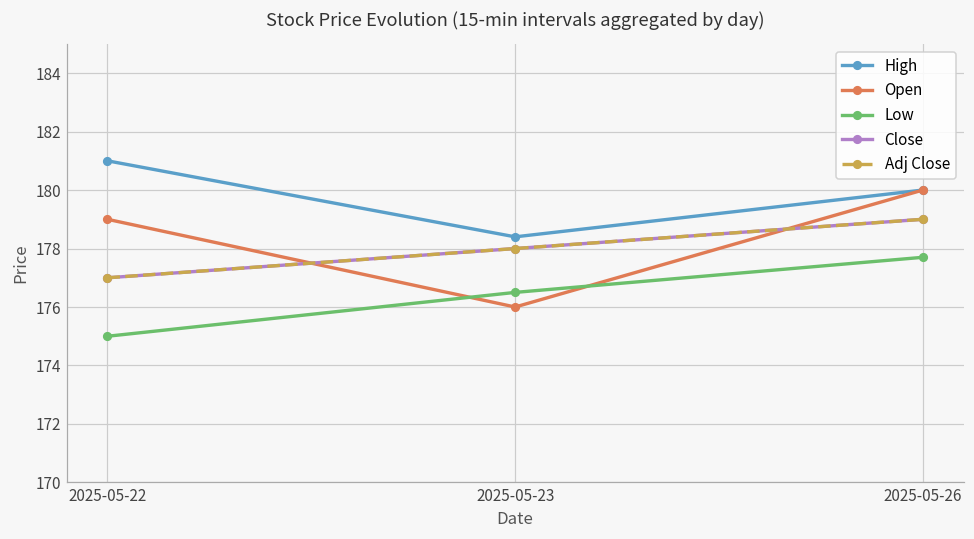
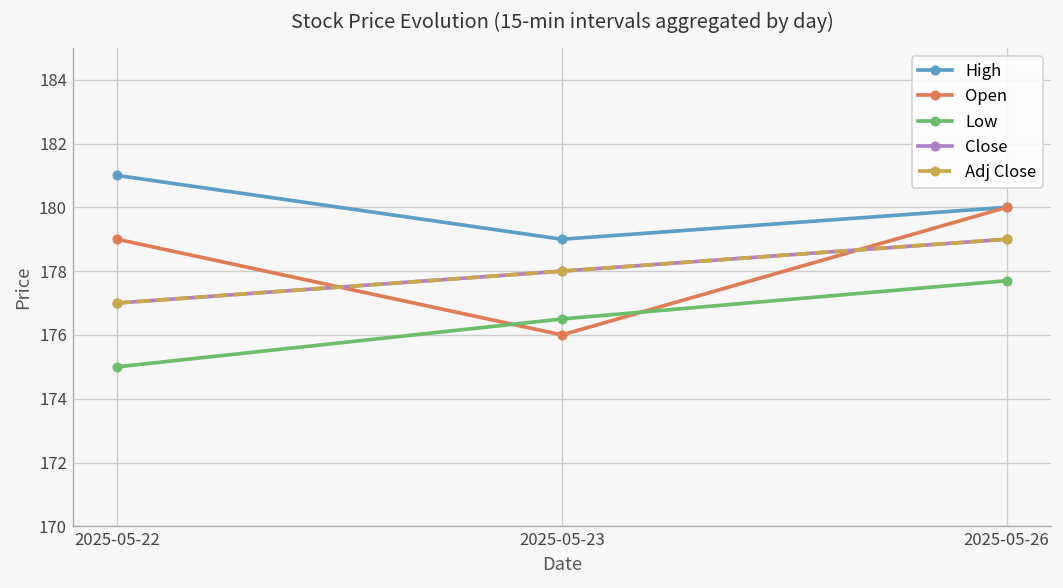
High, 2025-05-23: 178.4 -> 179.0
